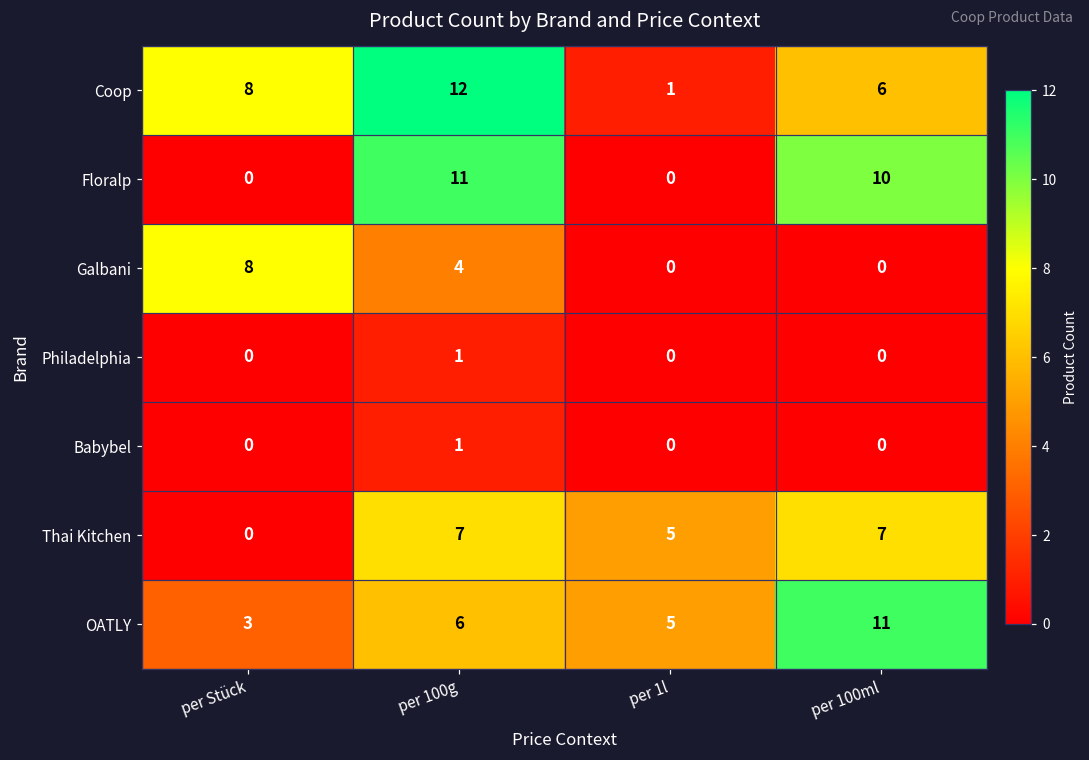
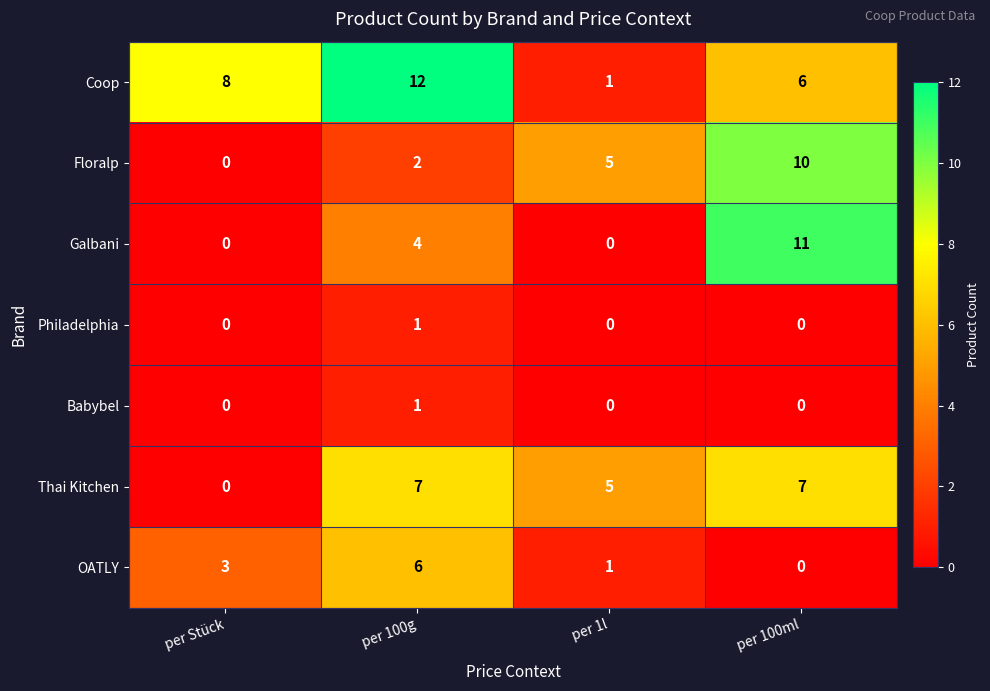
Floralp, per 100g: 11 -> 2
Floralp, per 1l: 0 -> 5
Galbani, per Stück: 8 -> 0
Galbani, per 100ml: 0 -> 11
OATLY, per 1l: 5 -> 1
OATLY, per 100ml: 11 -> 0
